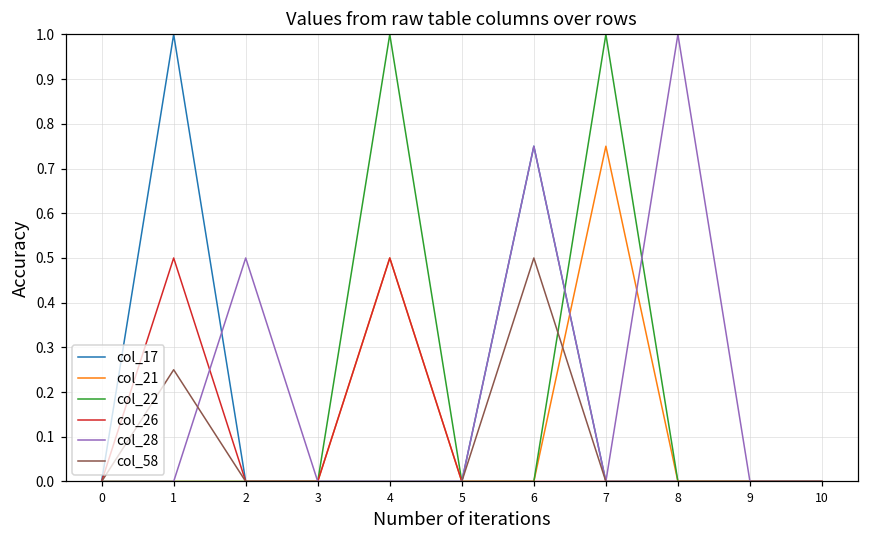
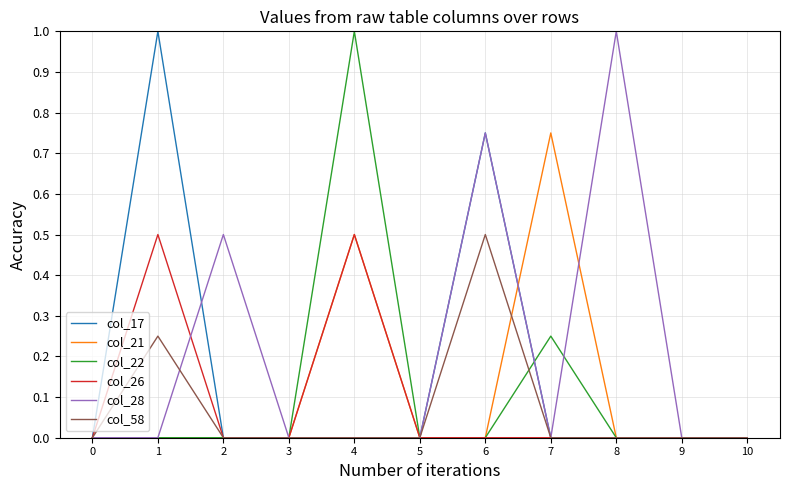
col_22, 7: 1.00 -> 0.25
